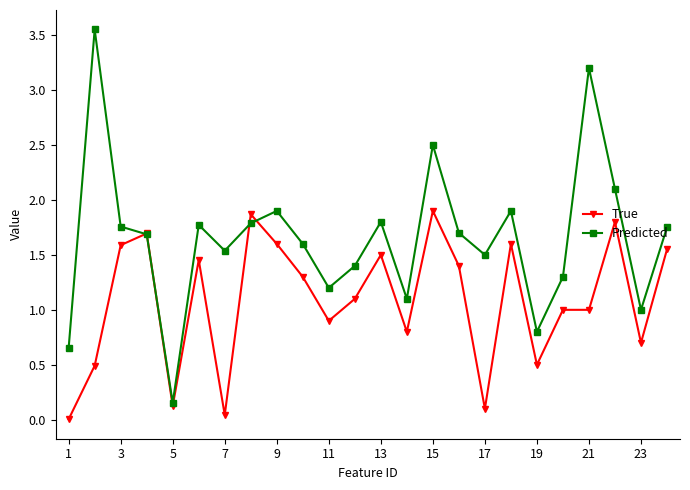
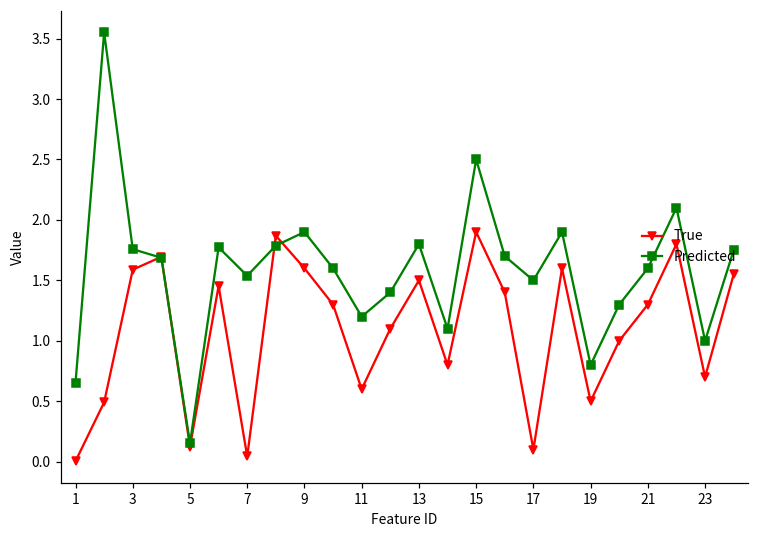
True, 11: 0.9 -> 0.6
True, 21: 1.0 -> 1.3
Predicted, 21: 3.2 -> 1.6
